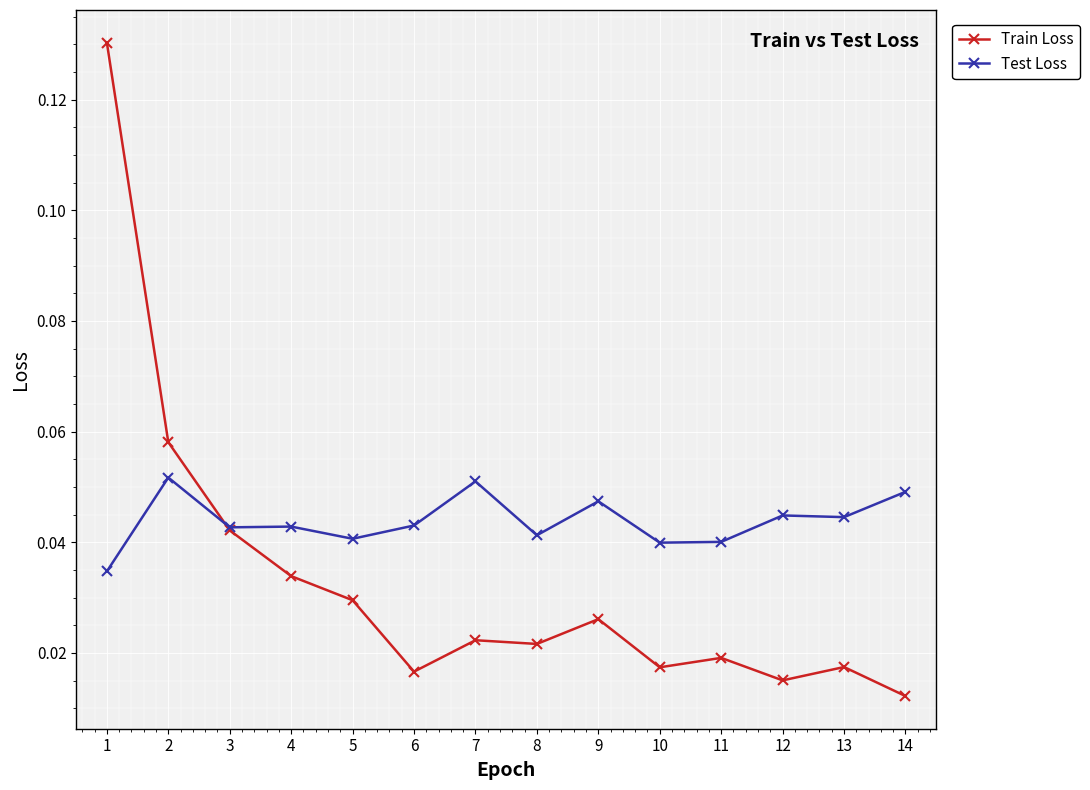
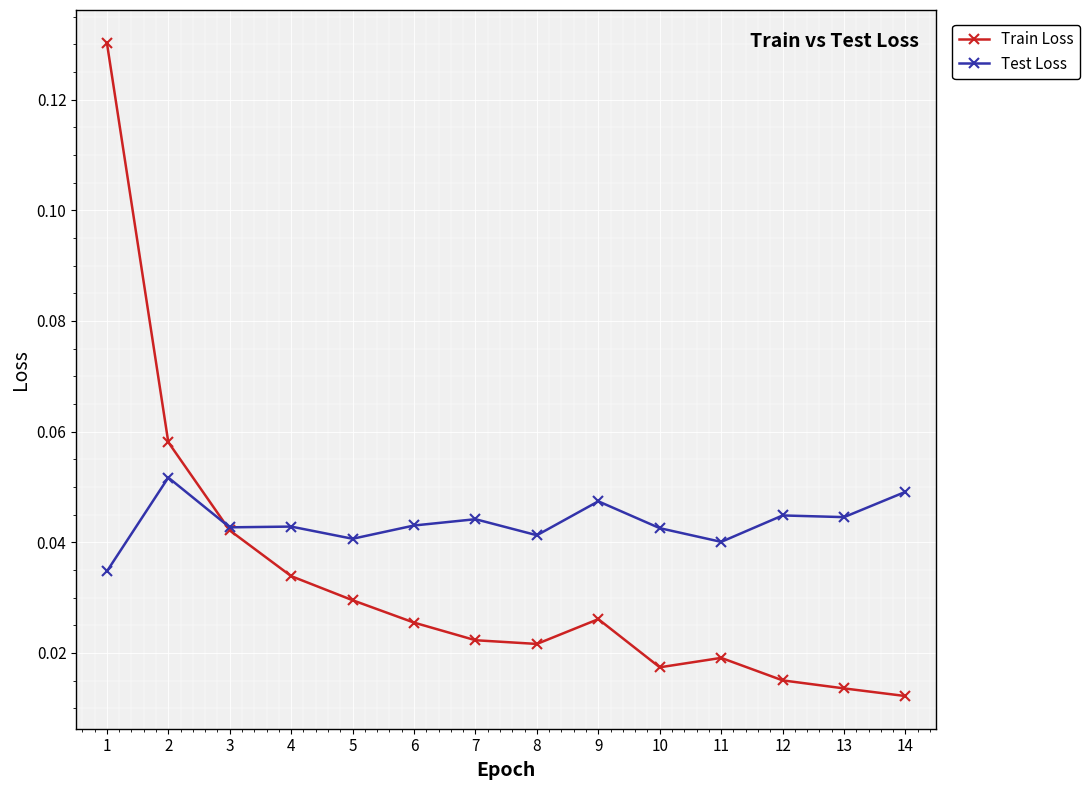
Train Loss, 6: 0.017 -> 0.025
Test Loss, 7: 0.051 -> 0.044
Test Loss, 10: 0.040 -> 0.043
Train Loss, 13: 0.017 -> 0.014
